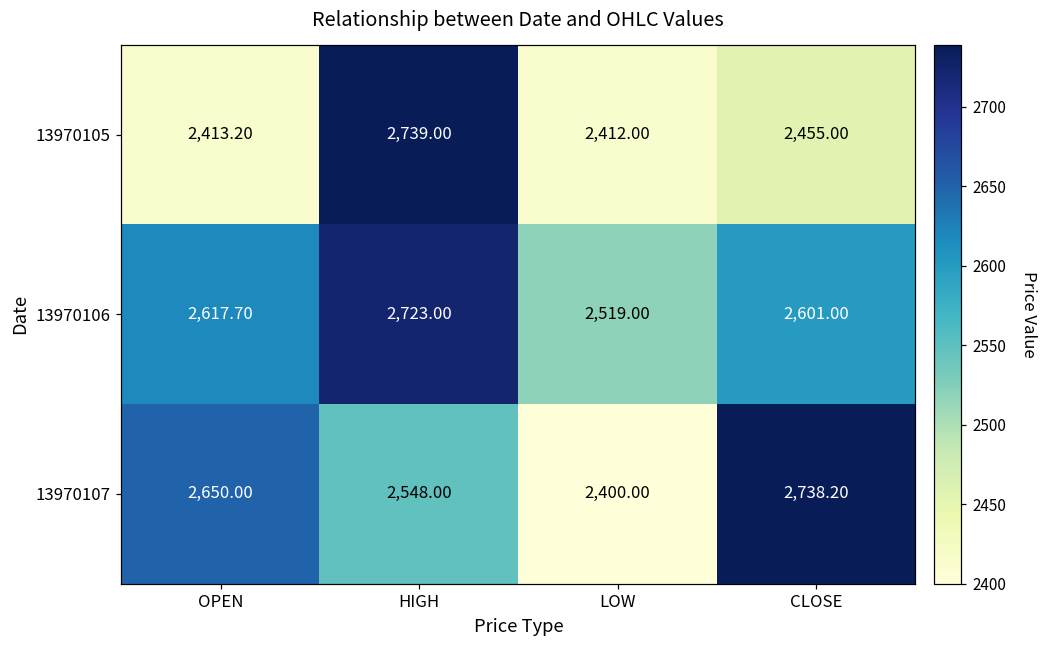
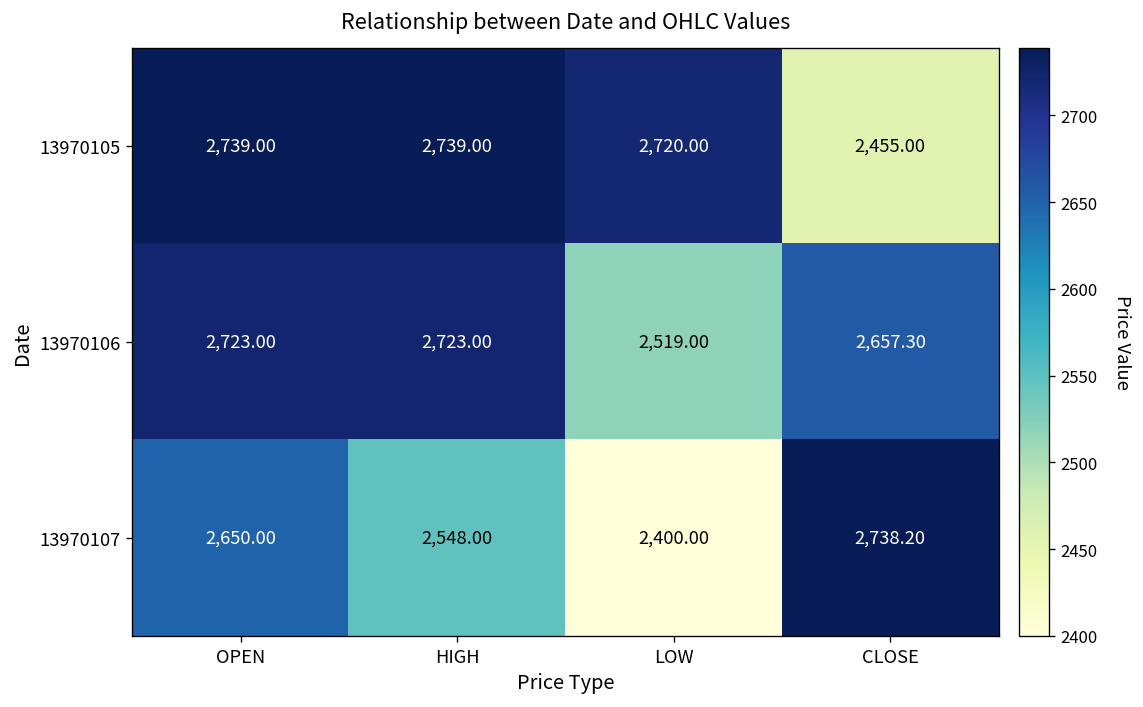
13970105, OPEN: 2,413.20 -> 2,739.00
13970105, LOW: 2,412.00 -> 2,720.00
13970106, OPEN: 2,617.70 -> 2,723.00
13970106, CLOSE: 2,601.00 -> 2,657.30
